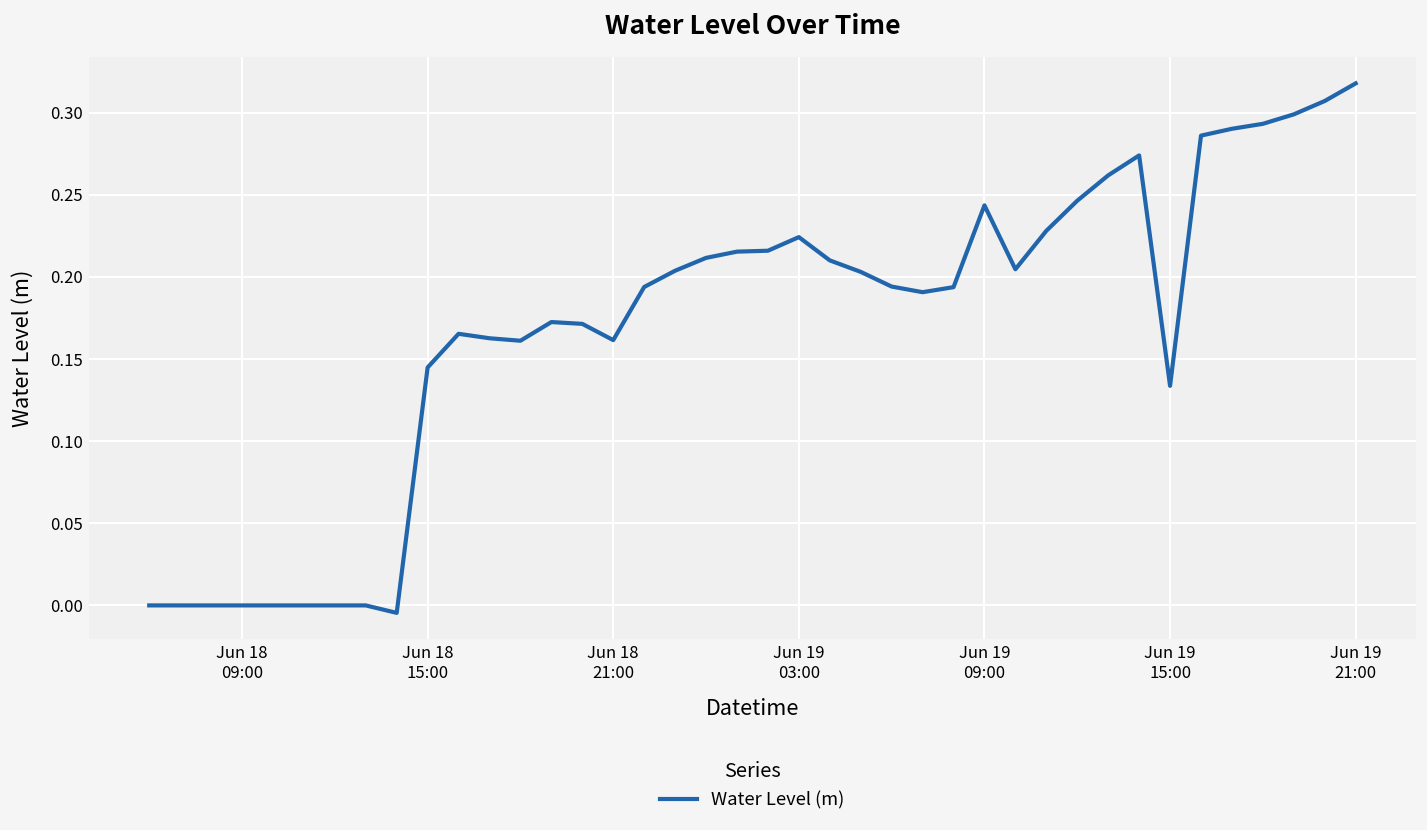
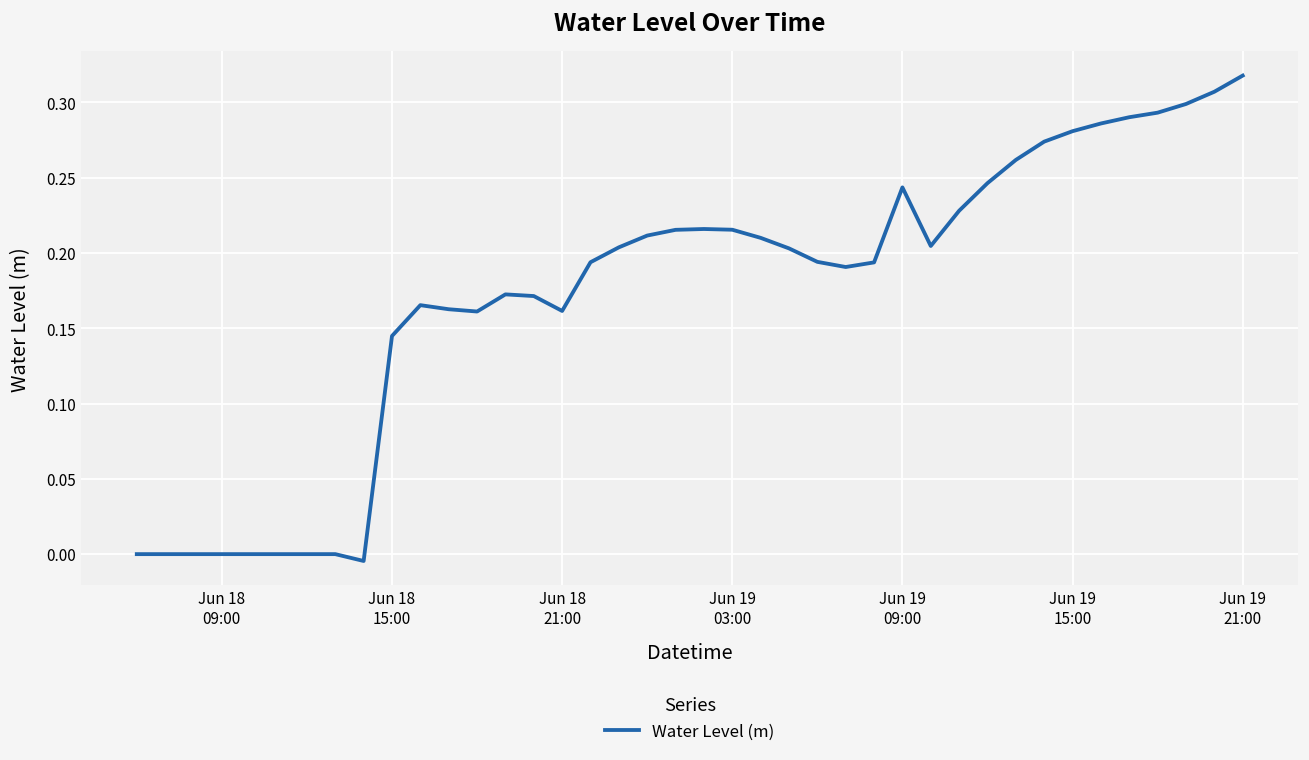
Jun 19 03:00: 0.224 -> 0.215
Jun 19 15:00: 0.134 -> 0.281
